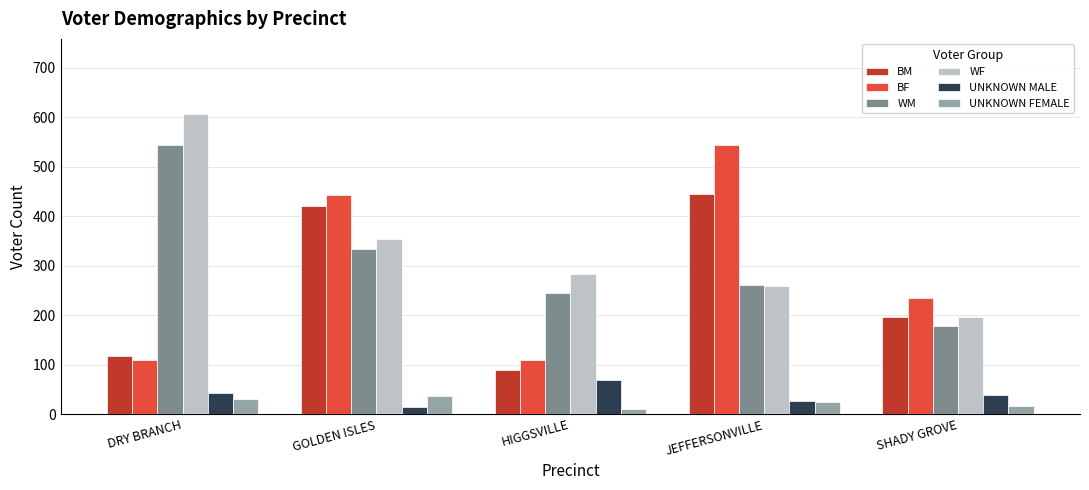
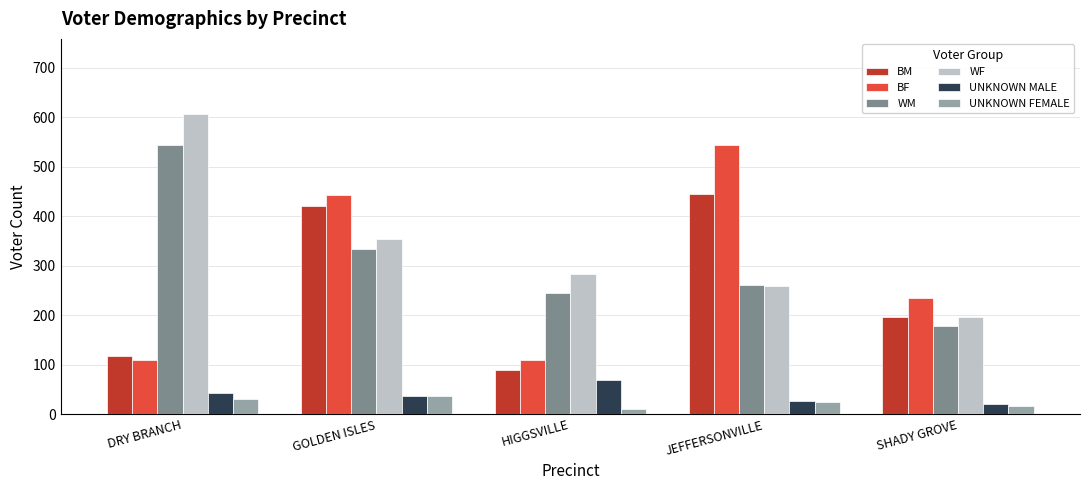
UNKNOWN MALE, GOLDEN ISLES: 10 -> 40
UNKNOWN MALE, SHADY GROVE: 40 -> 20
